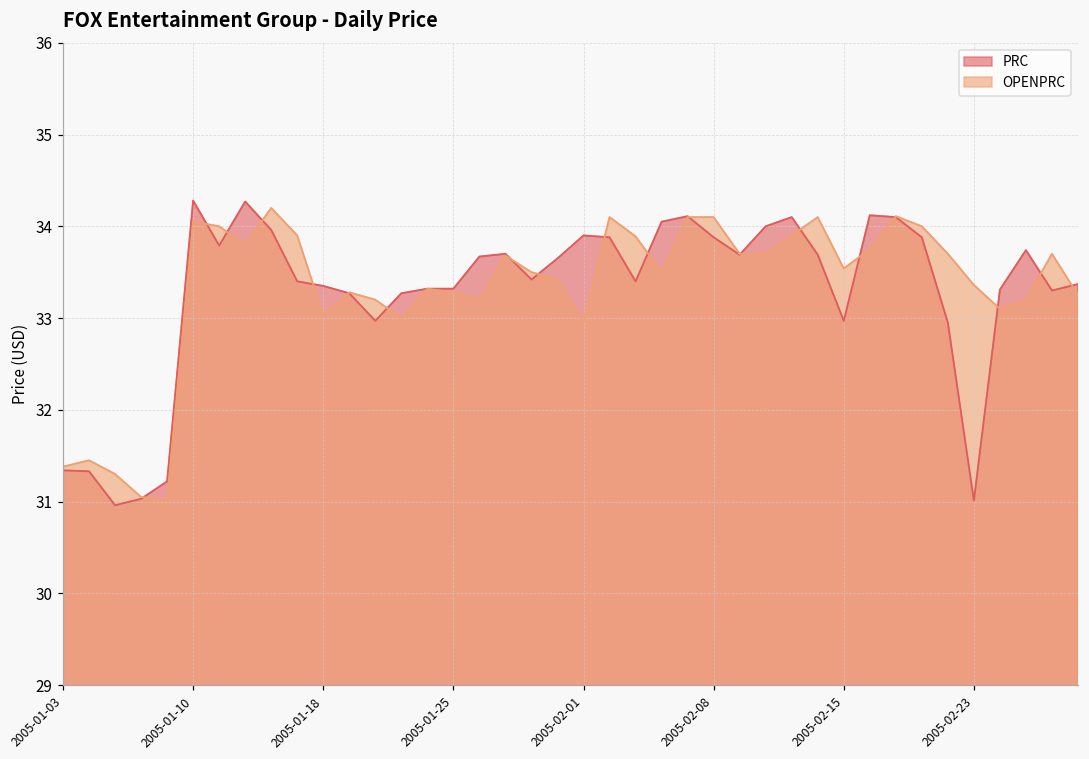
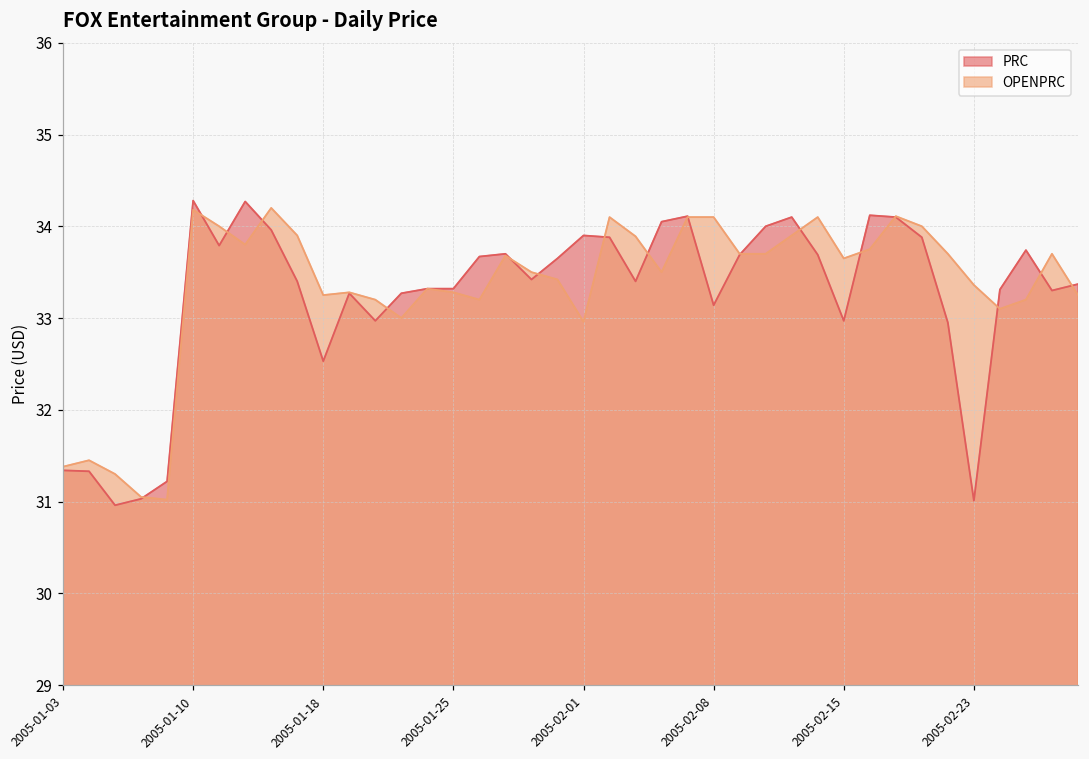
OPENPRC, 2005-01-10: 34.1 -> 34.2
PRC, 2005-01-18: 33.4 -> 32.5
OPENPRC, 2005-01-18: 33.0 -> 33.3
PRC, 2005-02-08: 33.9 -> 33.1
OPENPRC, 2005-02-15: 33.5 -> 33.7
